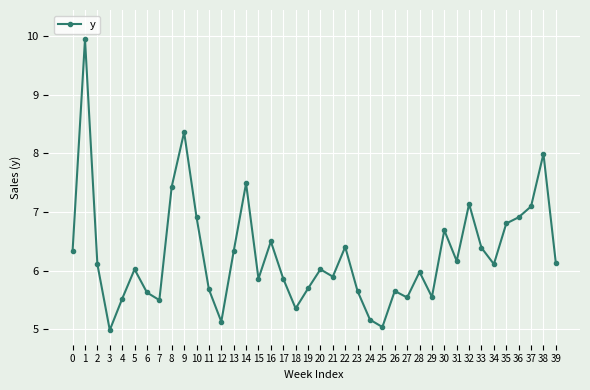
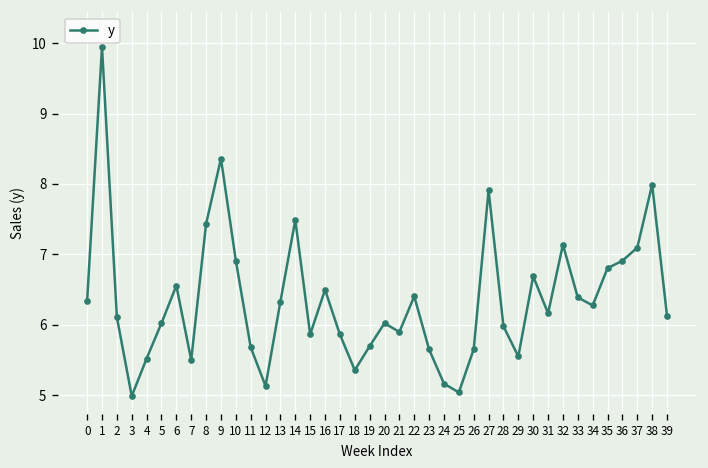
6: 5.6 -> 6.6
27: 5.5 -> 7.9
34: 6.1 -> 6.3
